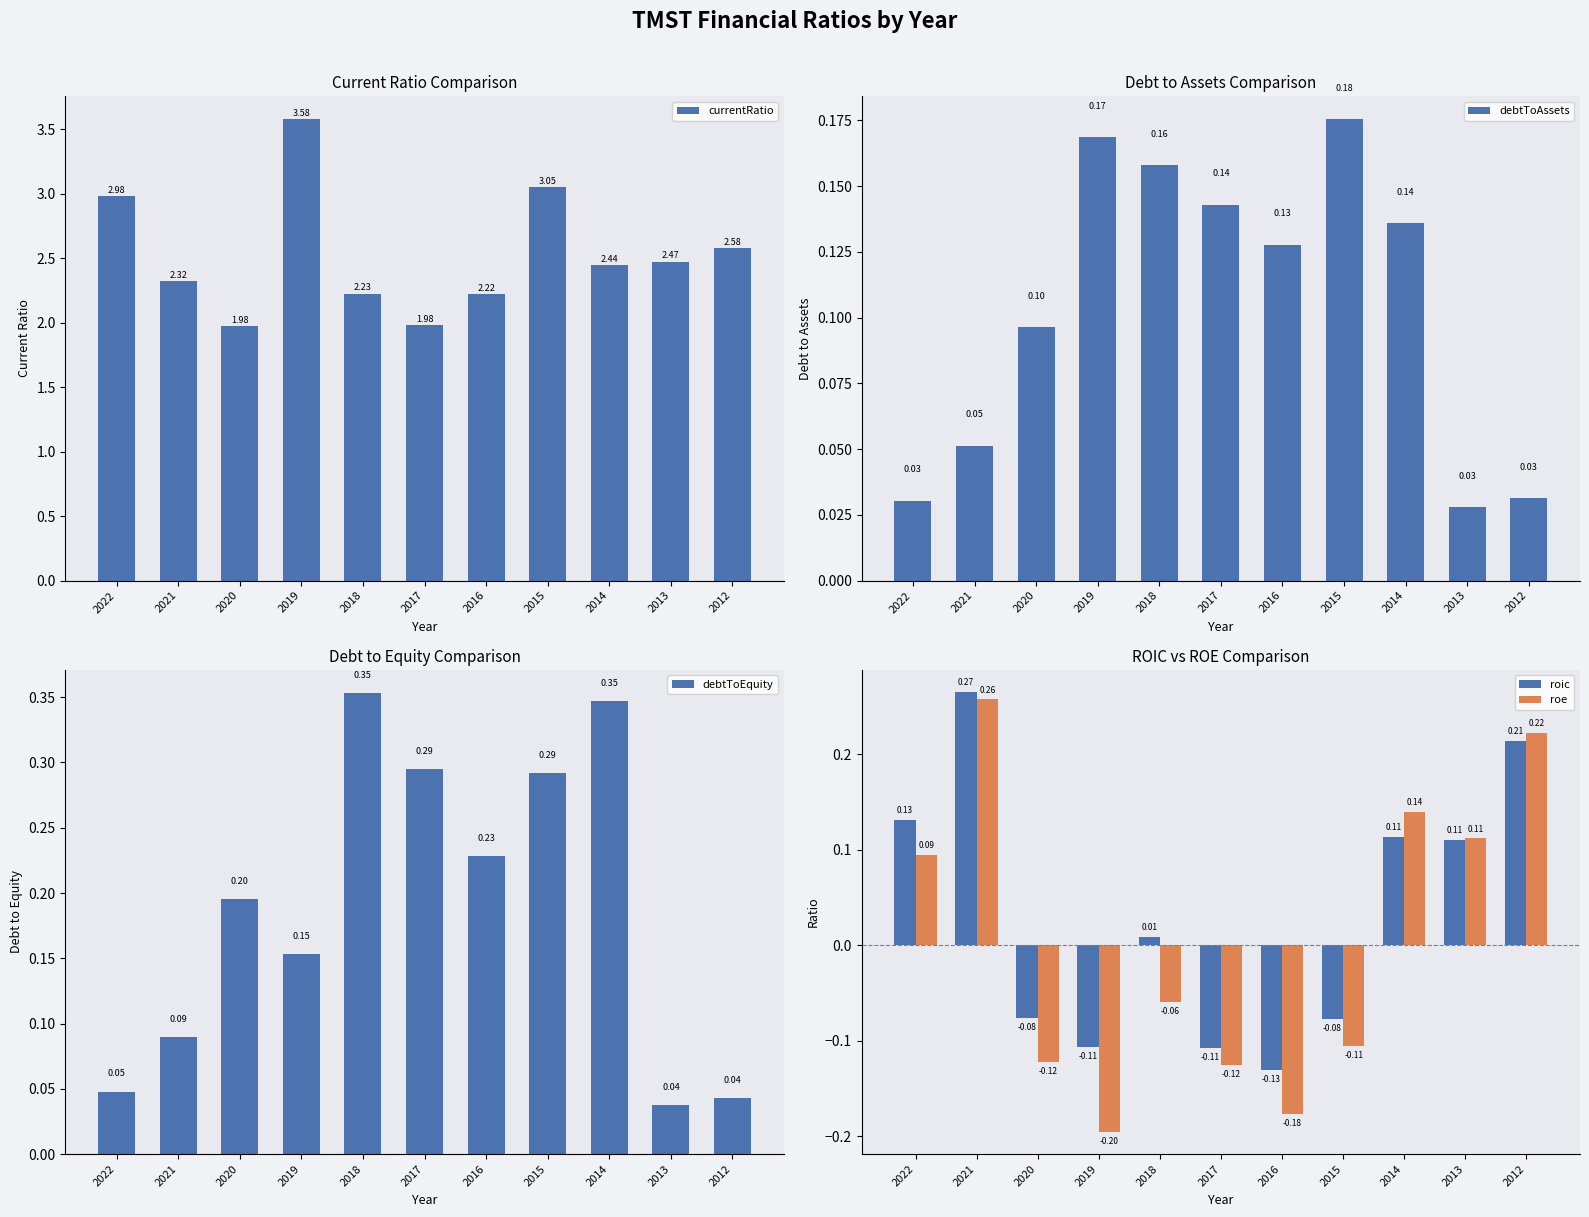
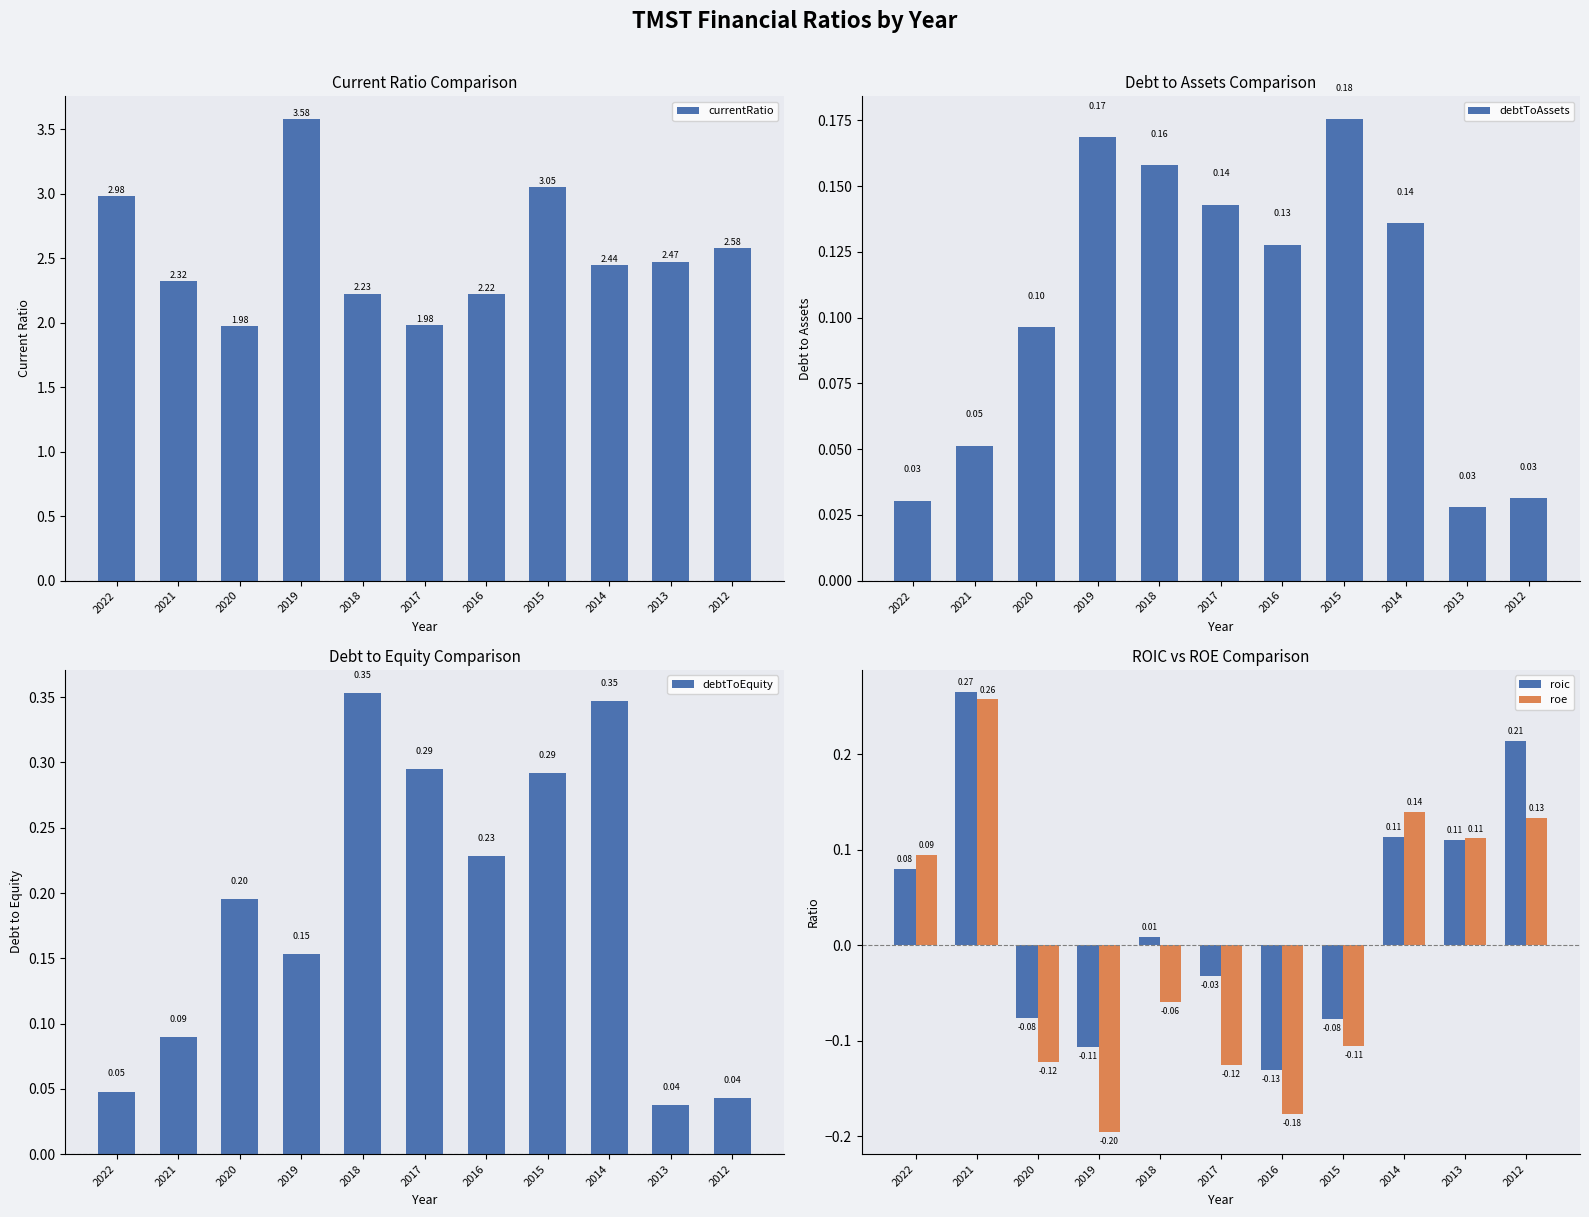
ROIC vs ROE Comparison, roic, 2022: 0.13 -> 0.08
ROIC vs ROE Comparison, roic, 2017: -0.11 -> -0.03
ROIC vs ROE Comparison, roe, 2012: 0.22 -> 0.13
